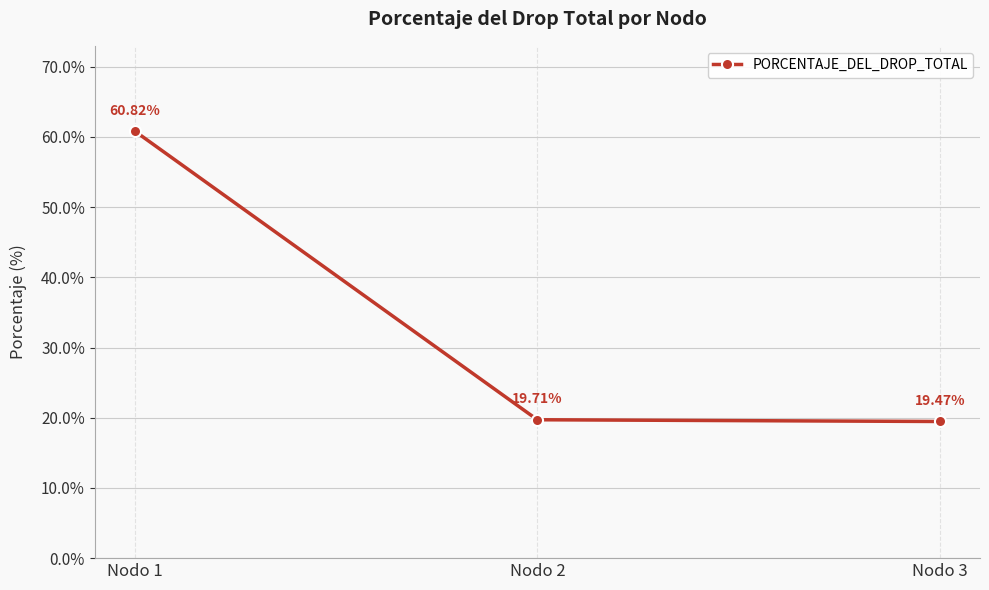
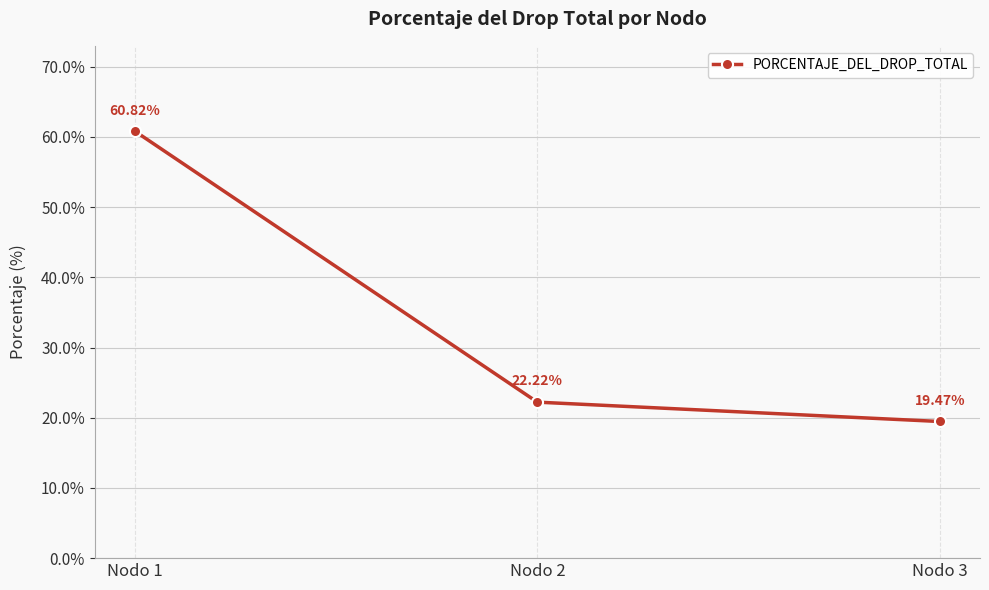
Nodo 2: 19.71% -> 22.22%
